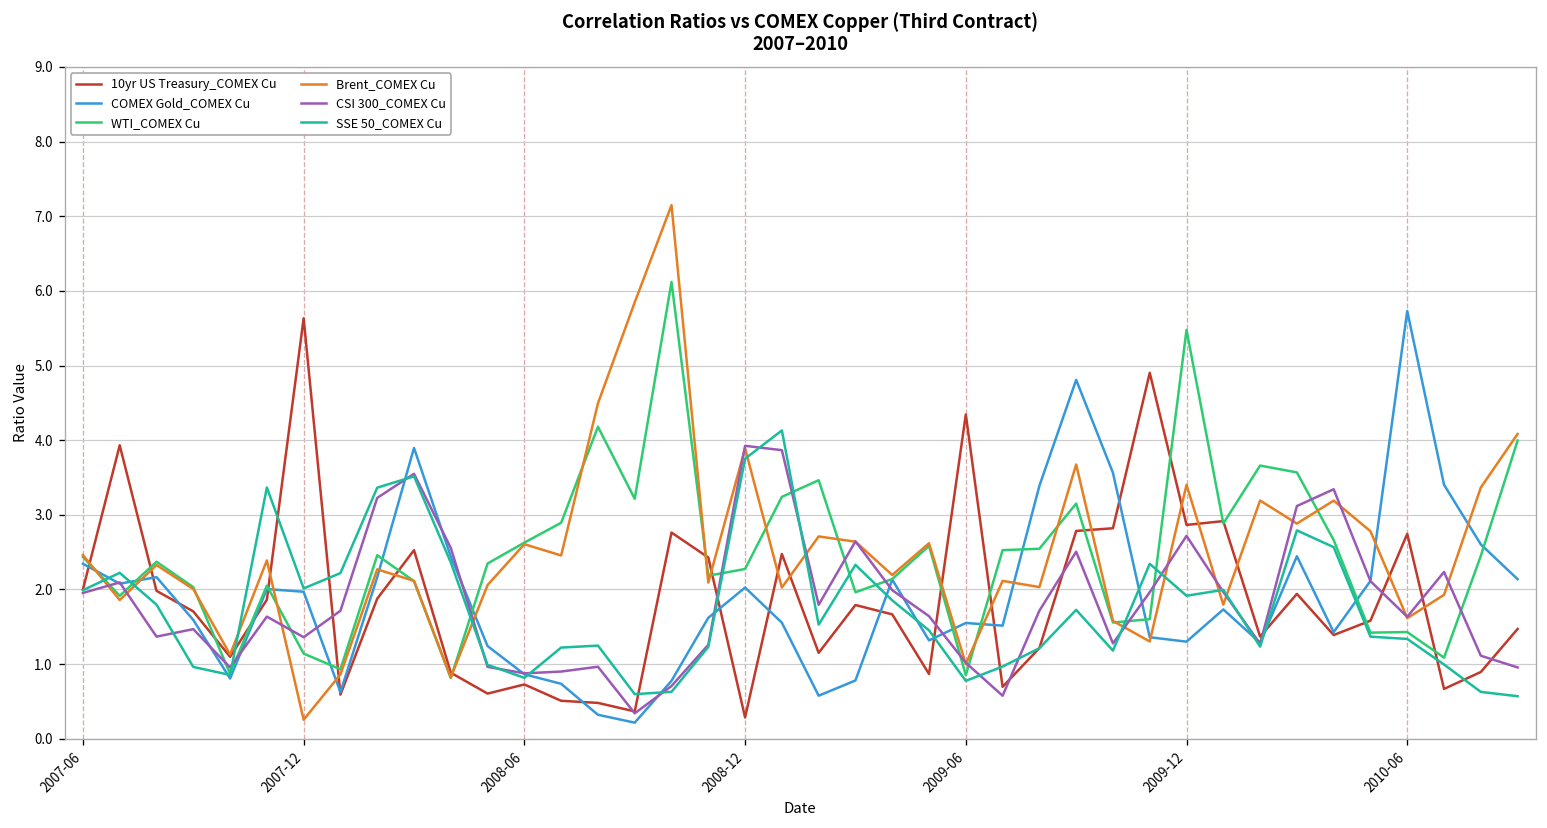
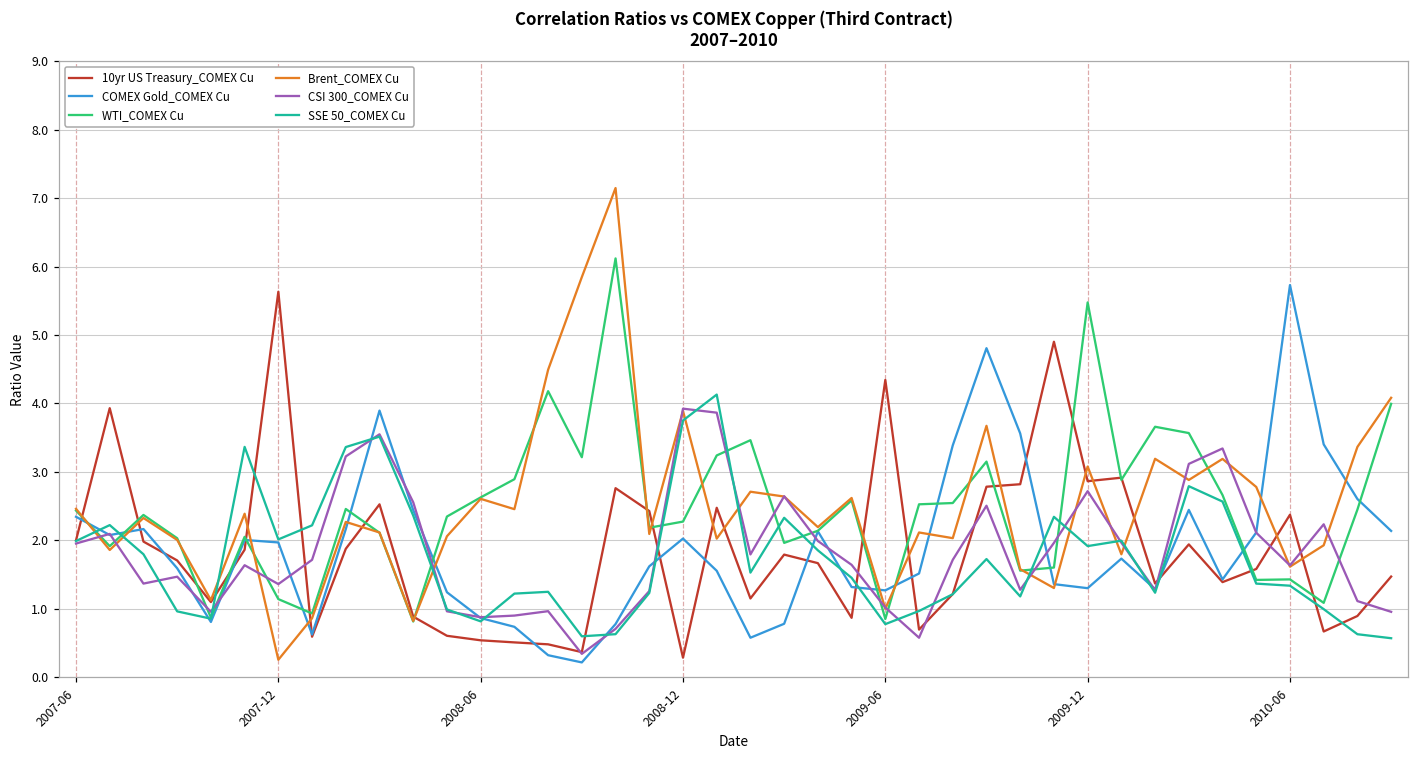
10yr US Treasury_COMEX Cu, 2008-06: 0.7 -> 0.5
COMEX Gold_COMEX Cu, 2009-06: 1.6 -> 1.3
Brent_COMEX Cu, 2009-12: 3.4 -> 3.1
10yr US Treasury_COMEX Cu, 2010-06: 2.7 -> 2.4
